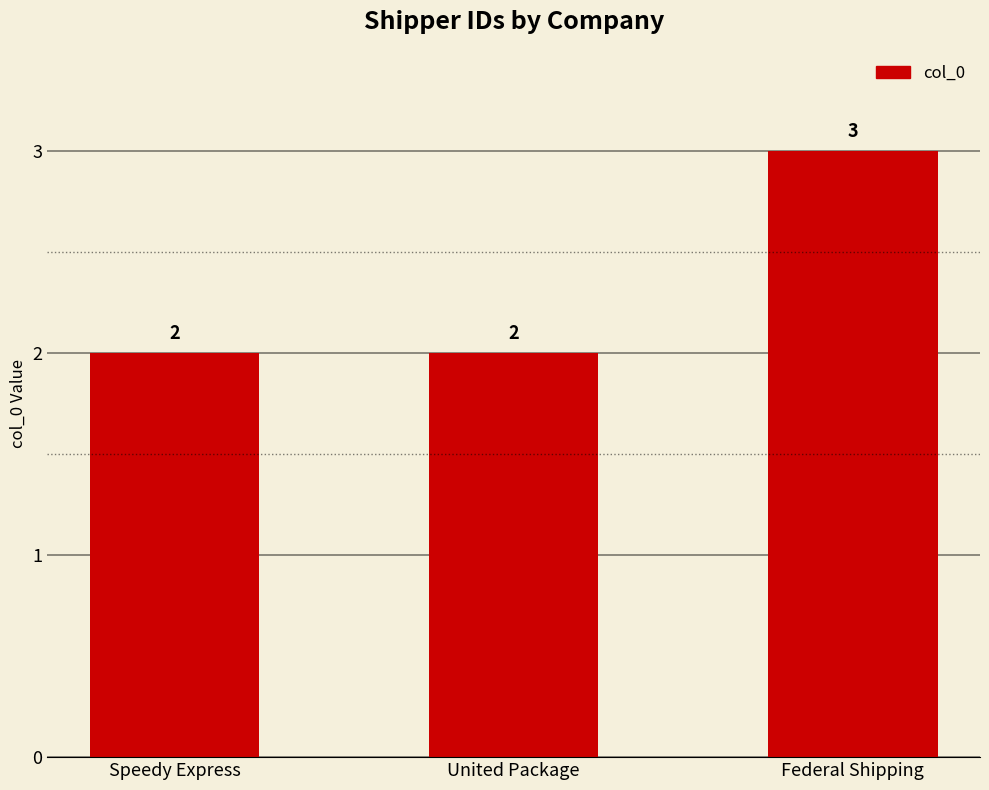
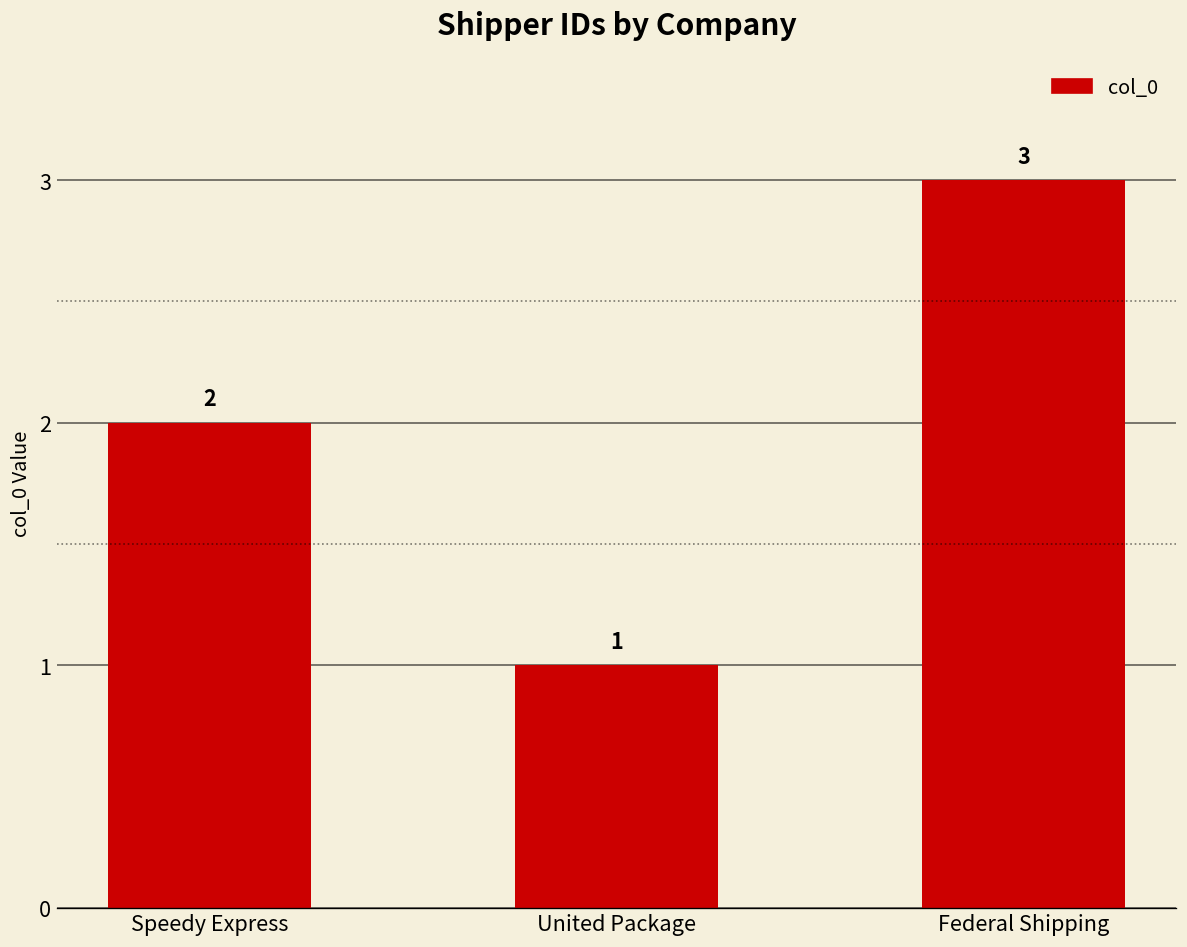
United Package: 2 -> 1
